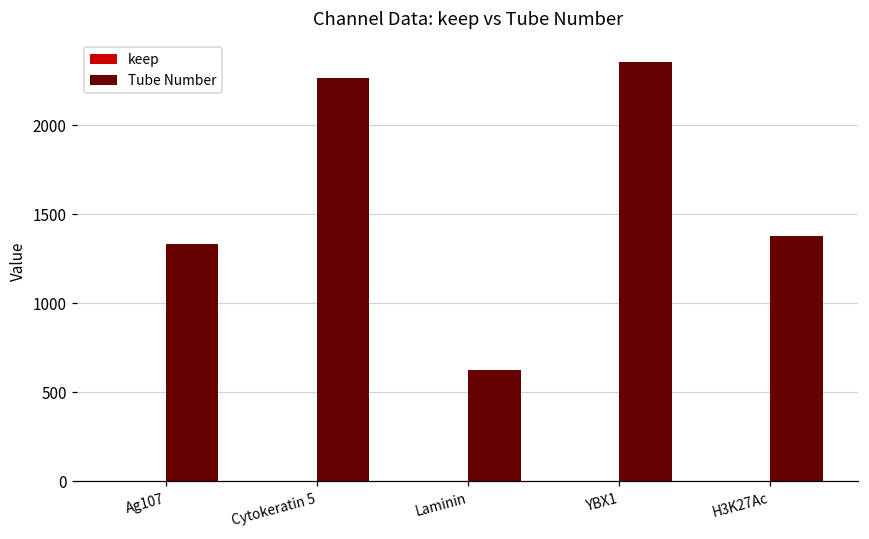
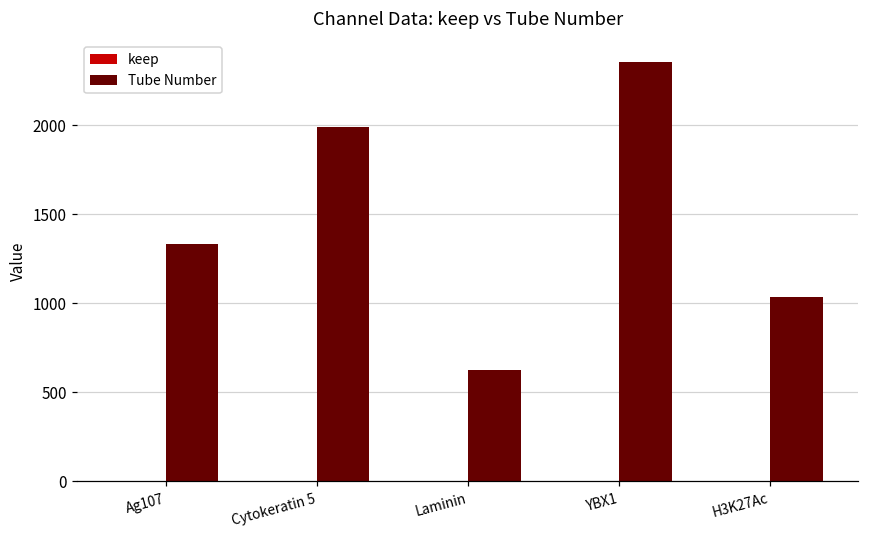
Tube Number, Cytokeratin 5: 2270 -> 1990
Tube Number, H3K27Ac: 1380 -> 1040
